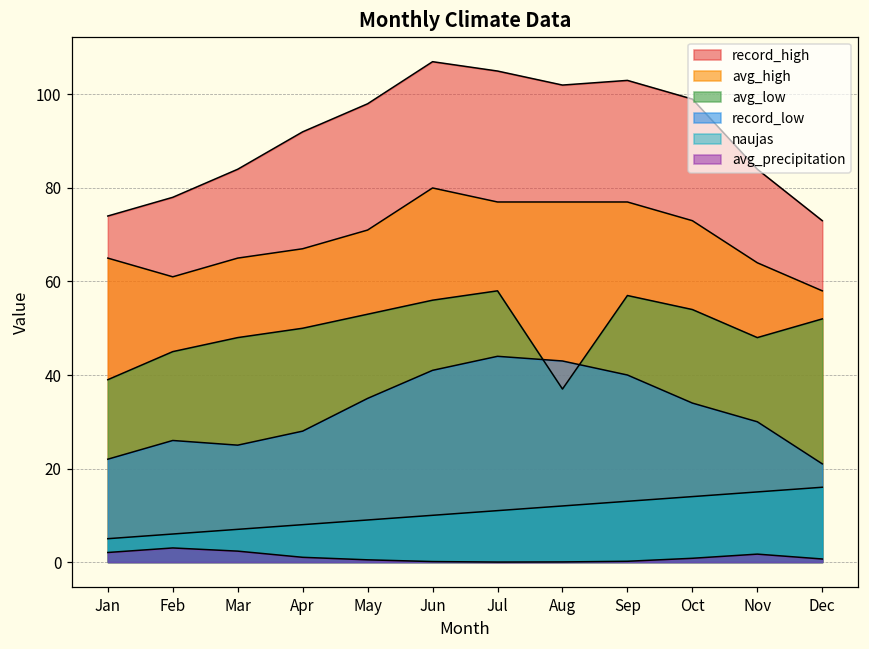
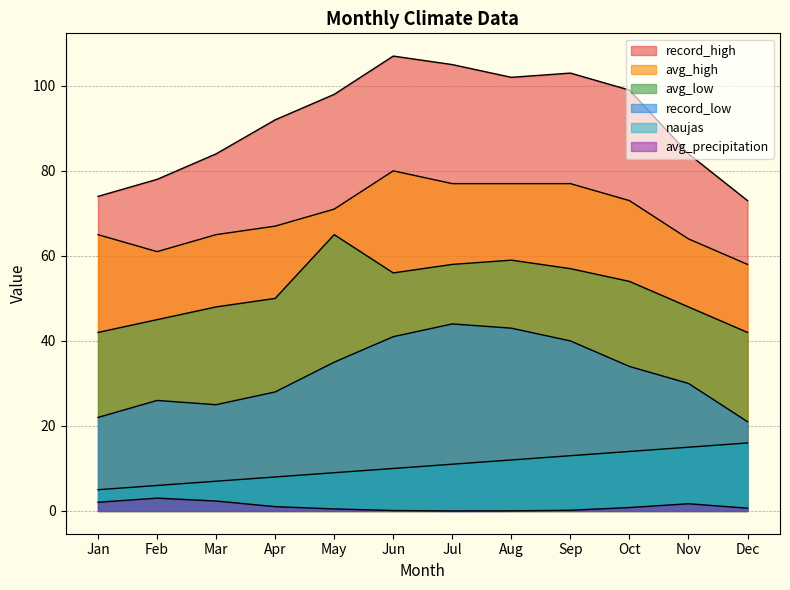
avg_low, Jan: 39 -> 42
avg_low, May: 53 -> 65
avg_low, Aug: 37 -> 59
avg_low, Dec: 52 -> 42
